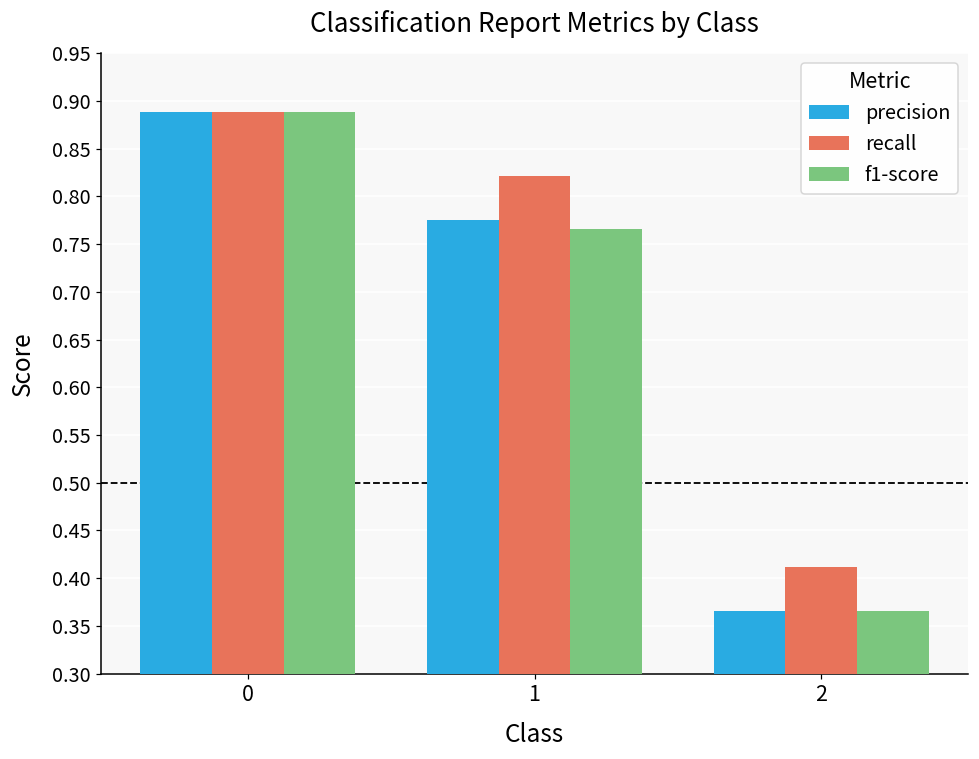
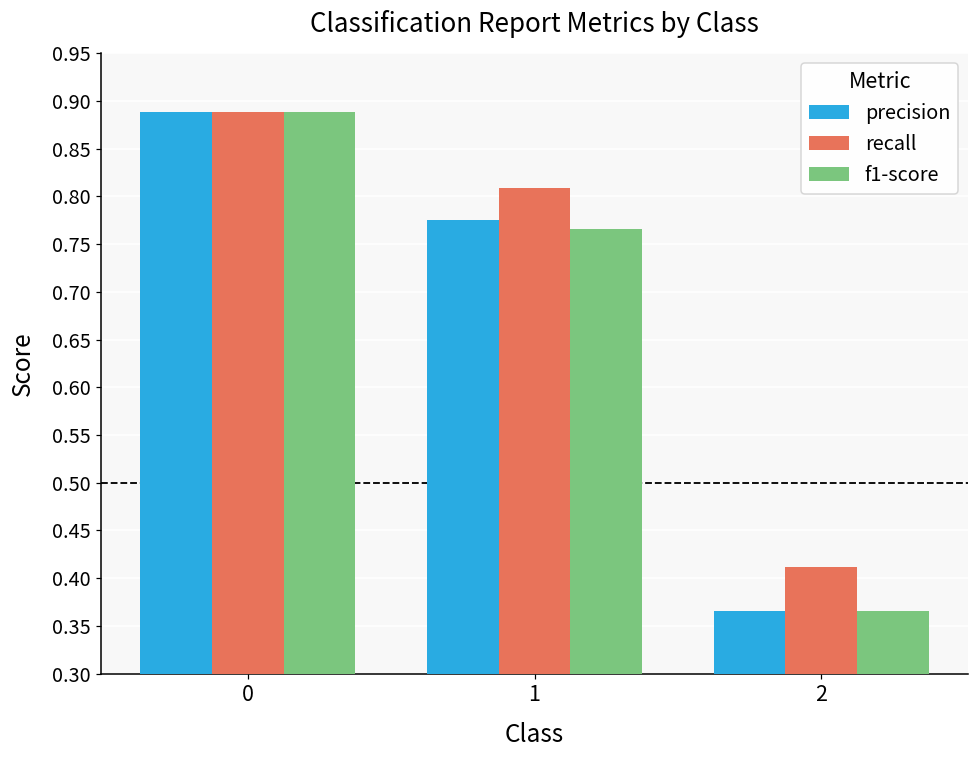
recall, 1: 0.82 -> 0.81
